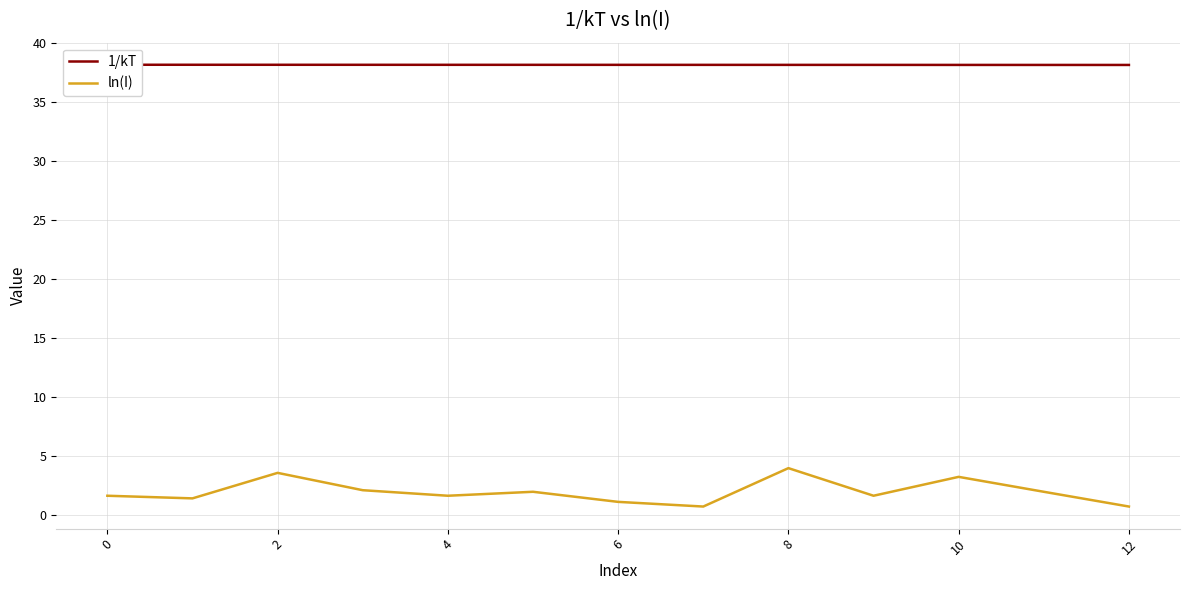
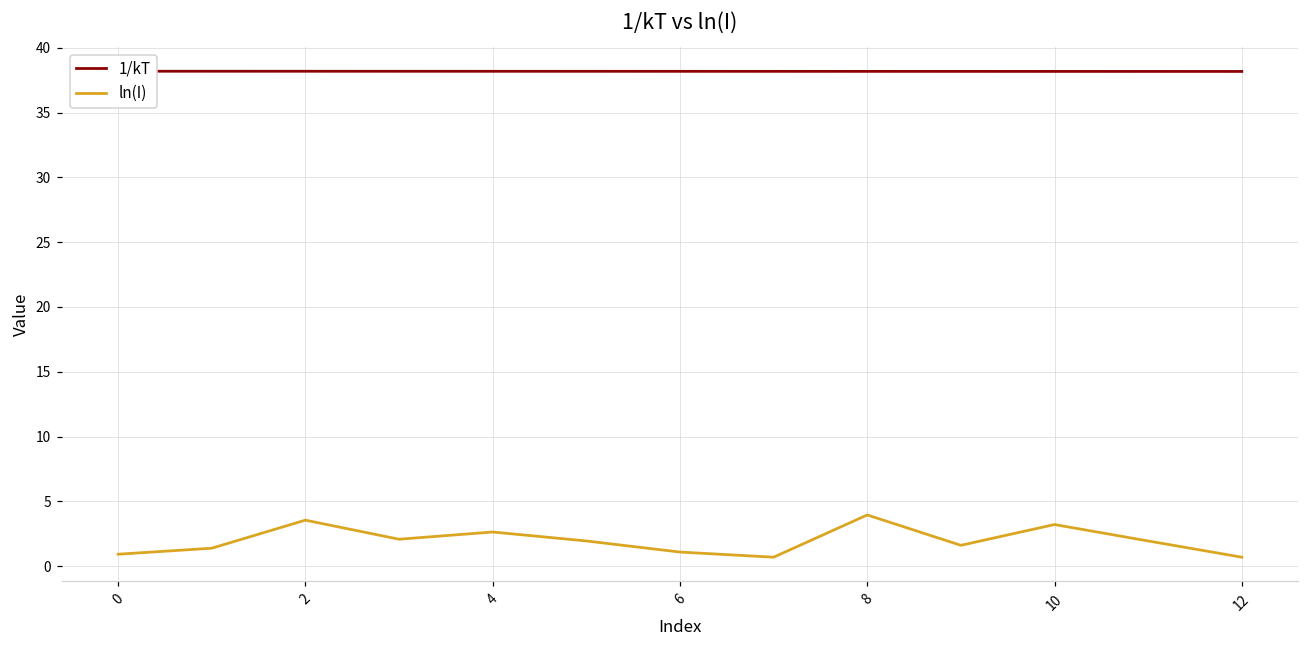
ln(I), 0: 1.6 -> 0.9
ln(I), 4: 1.6 -> 2.6
